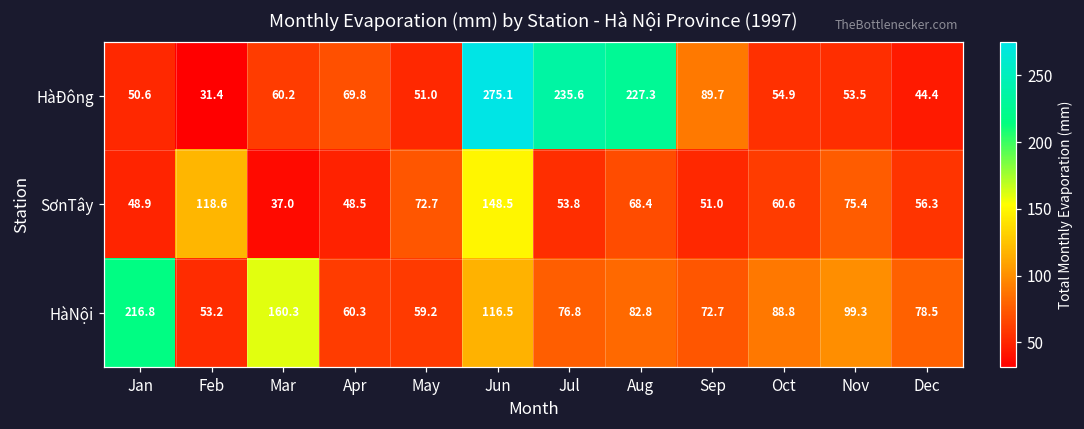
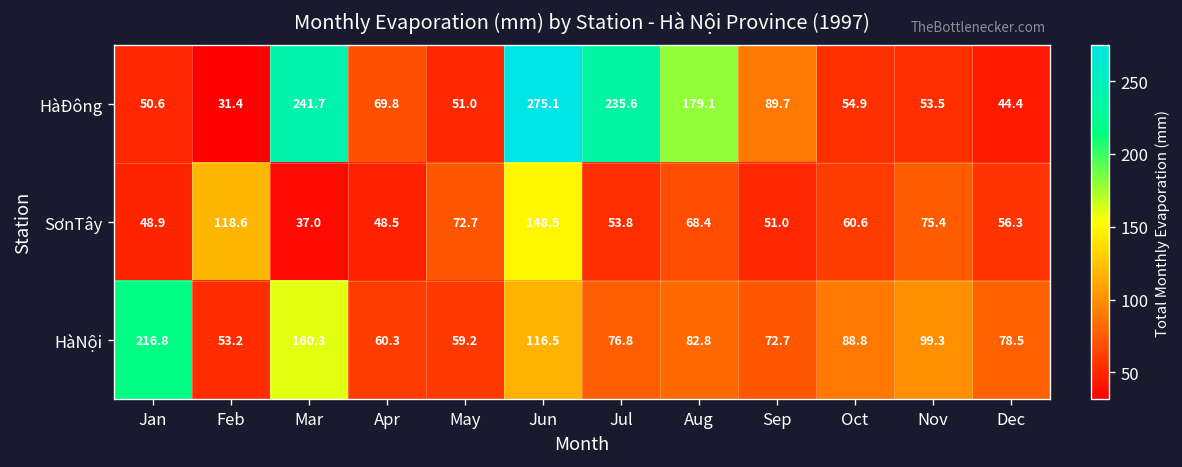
HàĐông, Mar: 60.2 -> 241.7
HàĐông, Aug: 227.3 -> 179.1
